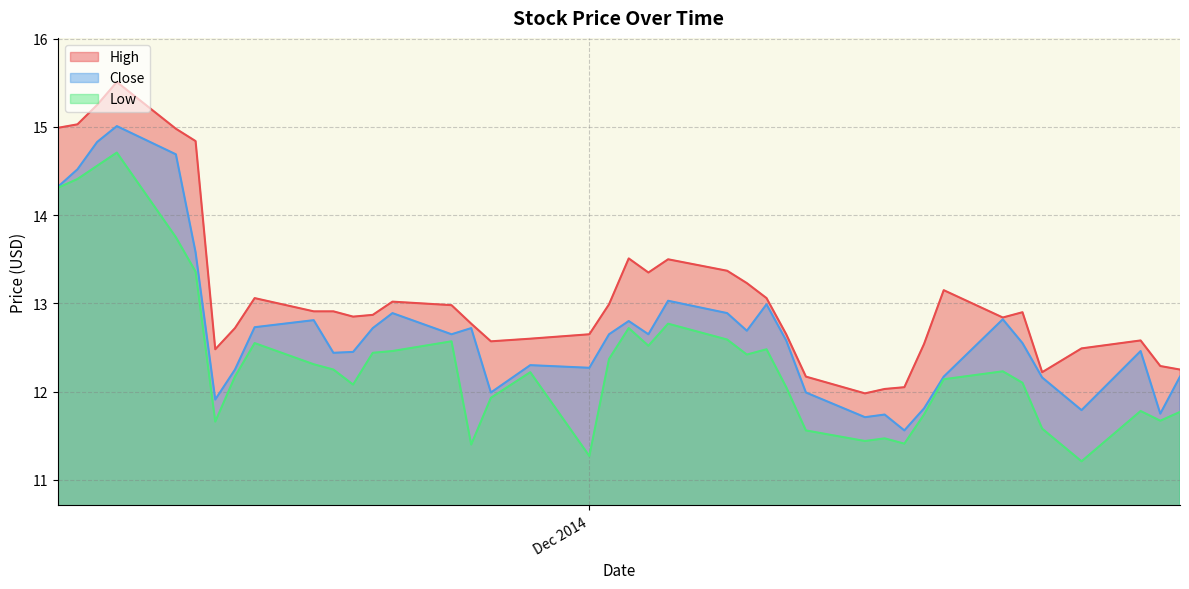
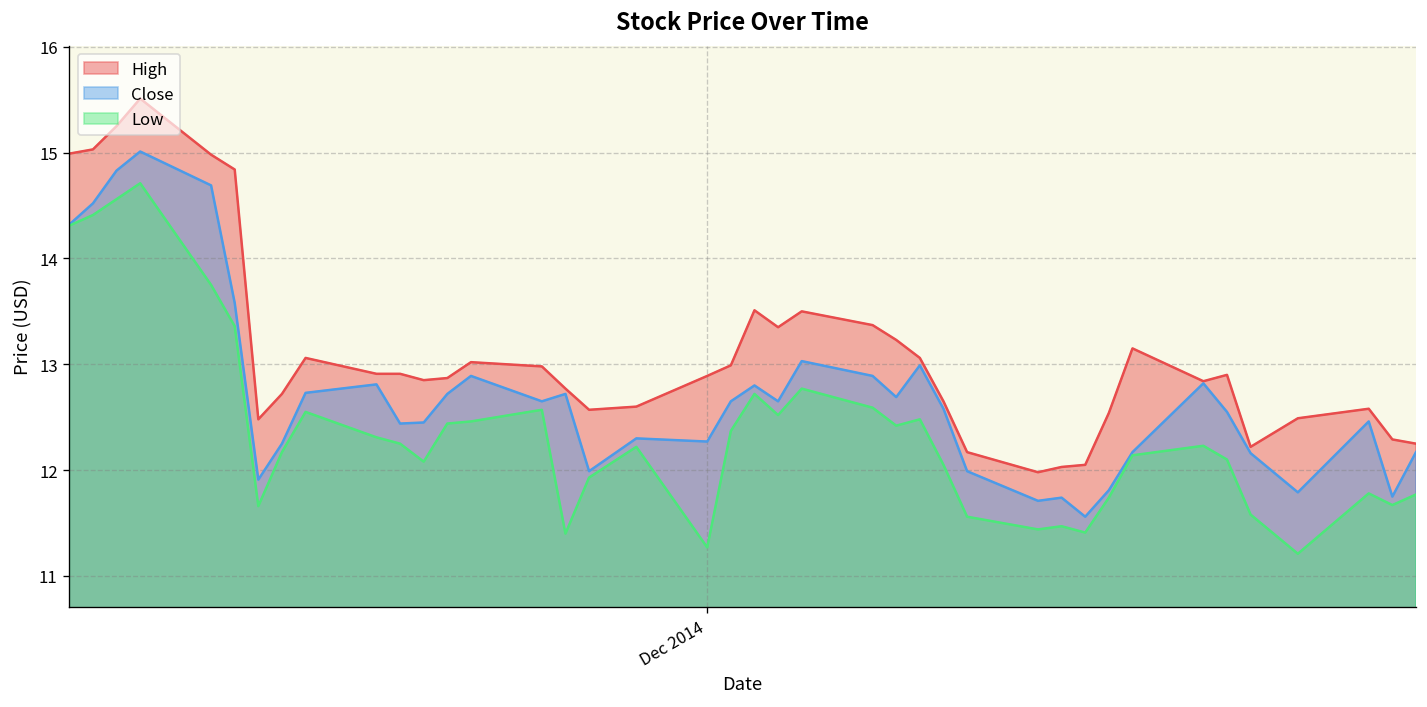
High, Dec 2014: 12.7 -> 12.9
